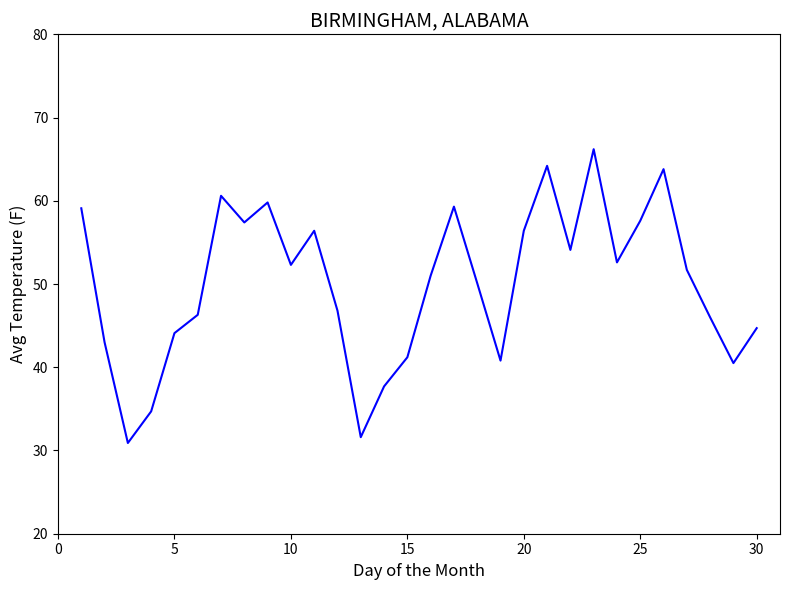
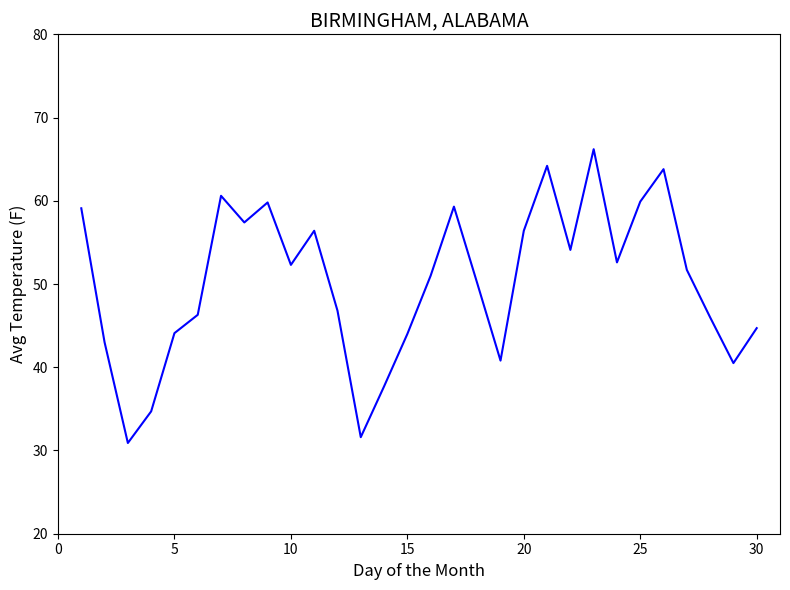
15: 41 -> 44
25: 58 -> 60
